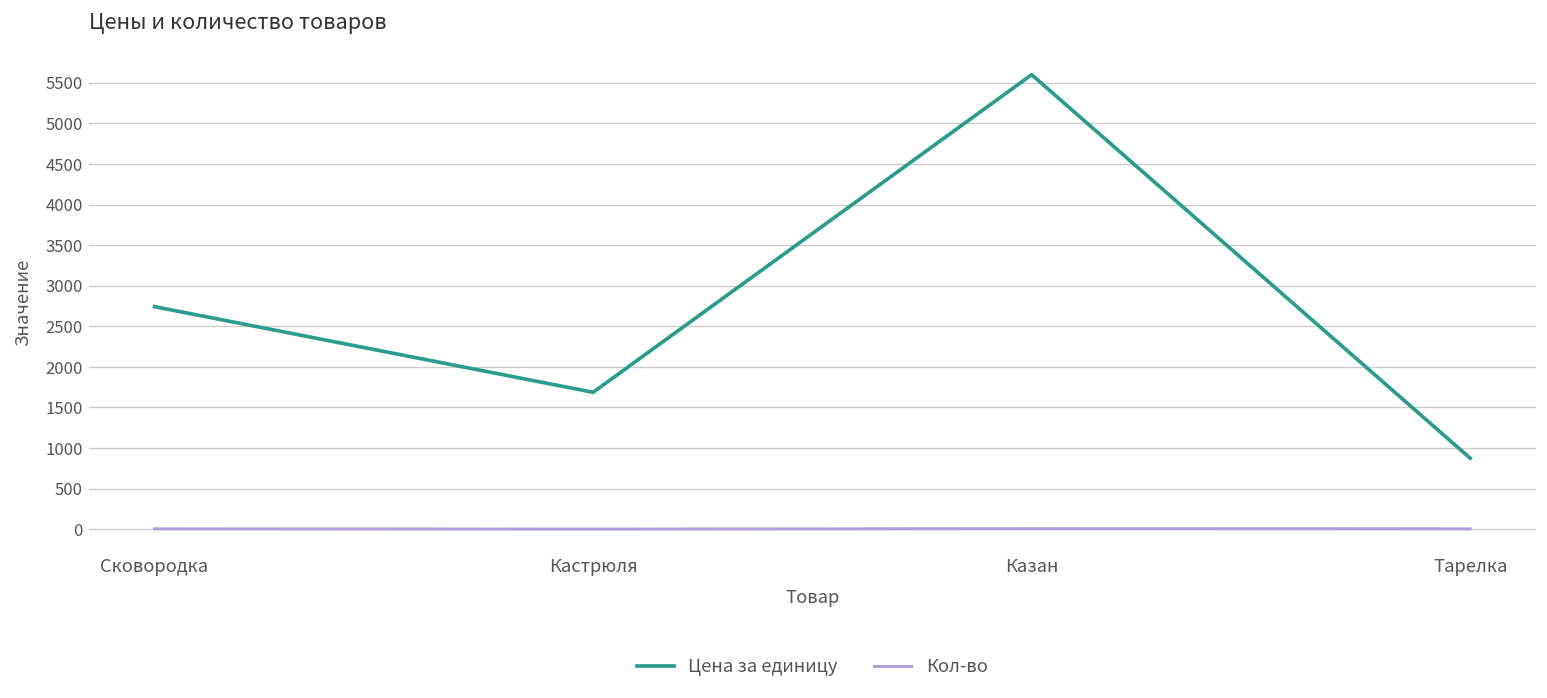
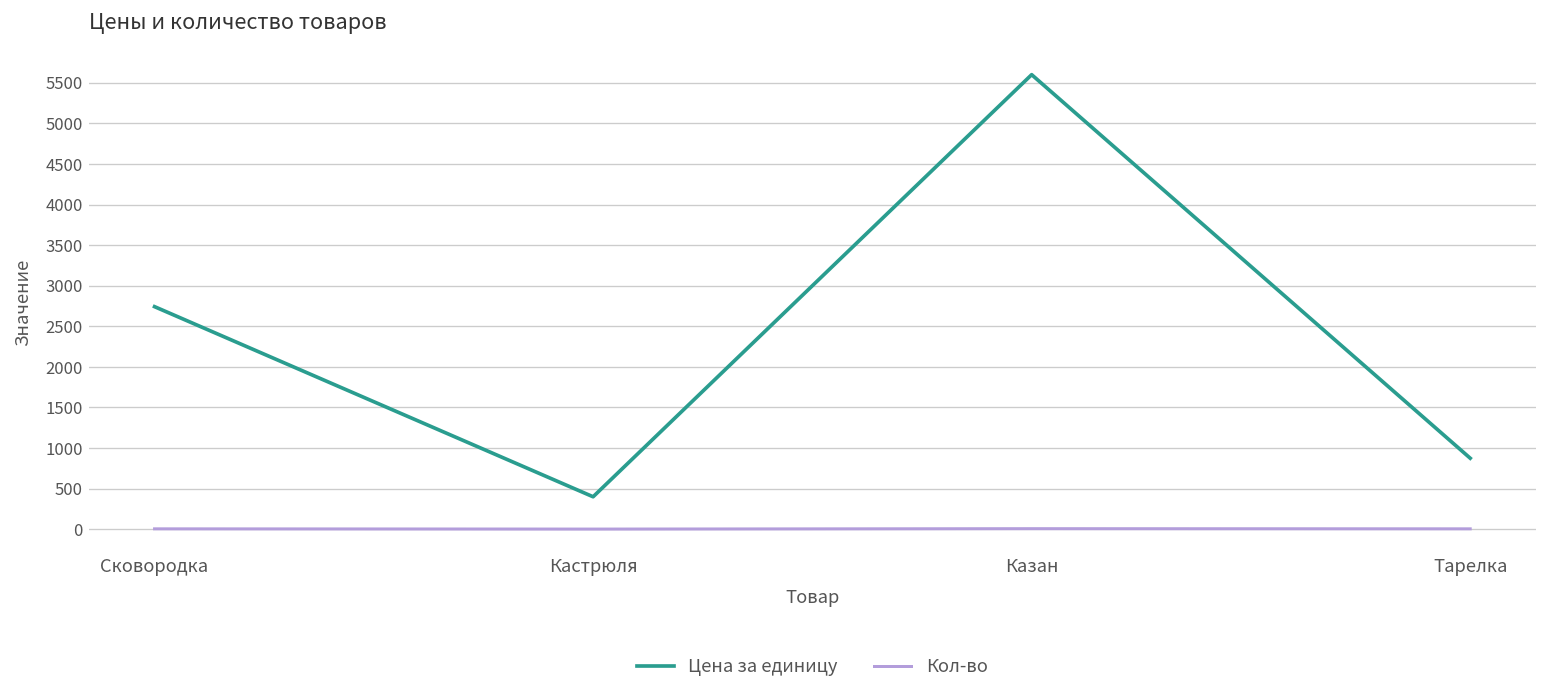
Цена за единицу, Кастрюля: 1700 -> 400
